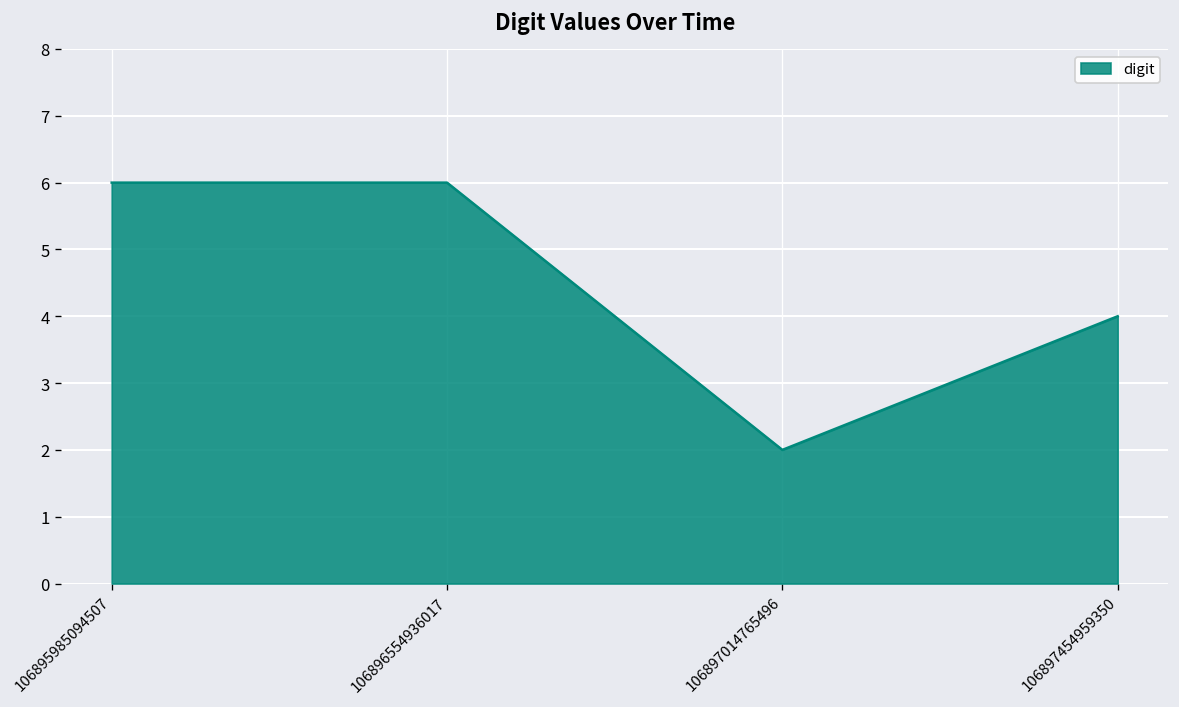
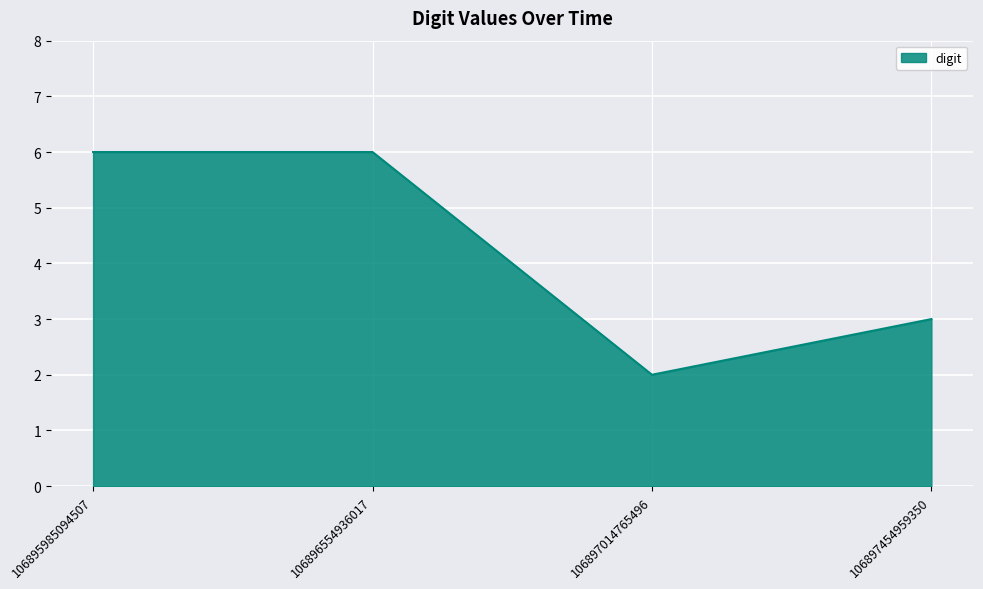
106897454959350: 4 -> 3
